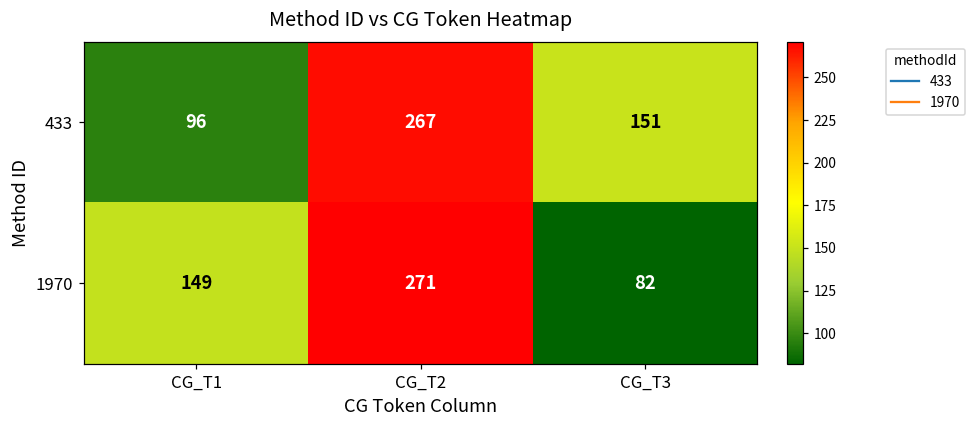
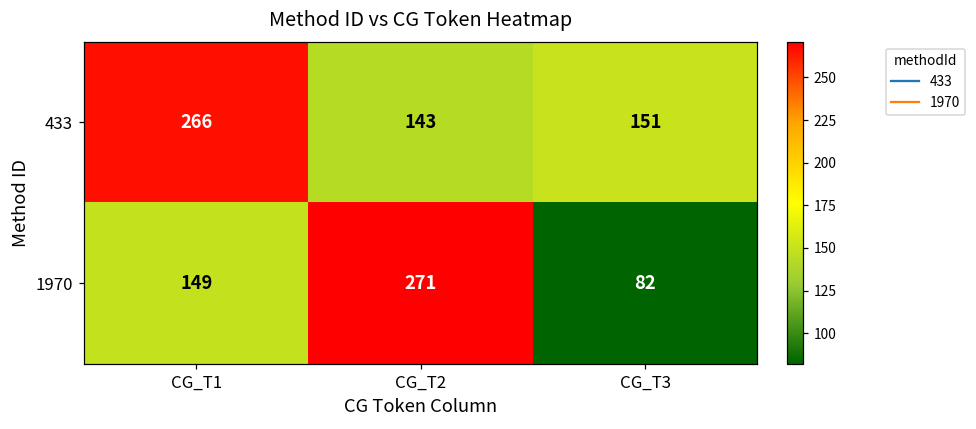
433, CG_T1: 96 -> 266
433, CG_T2: 267 -> 143
